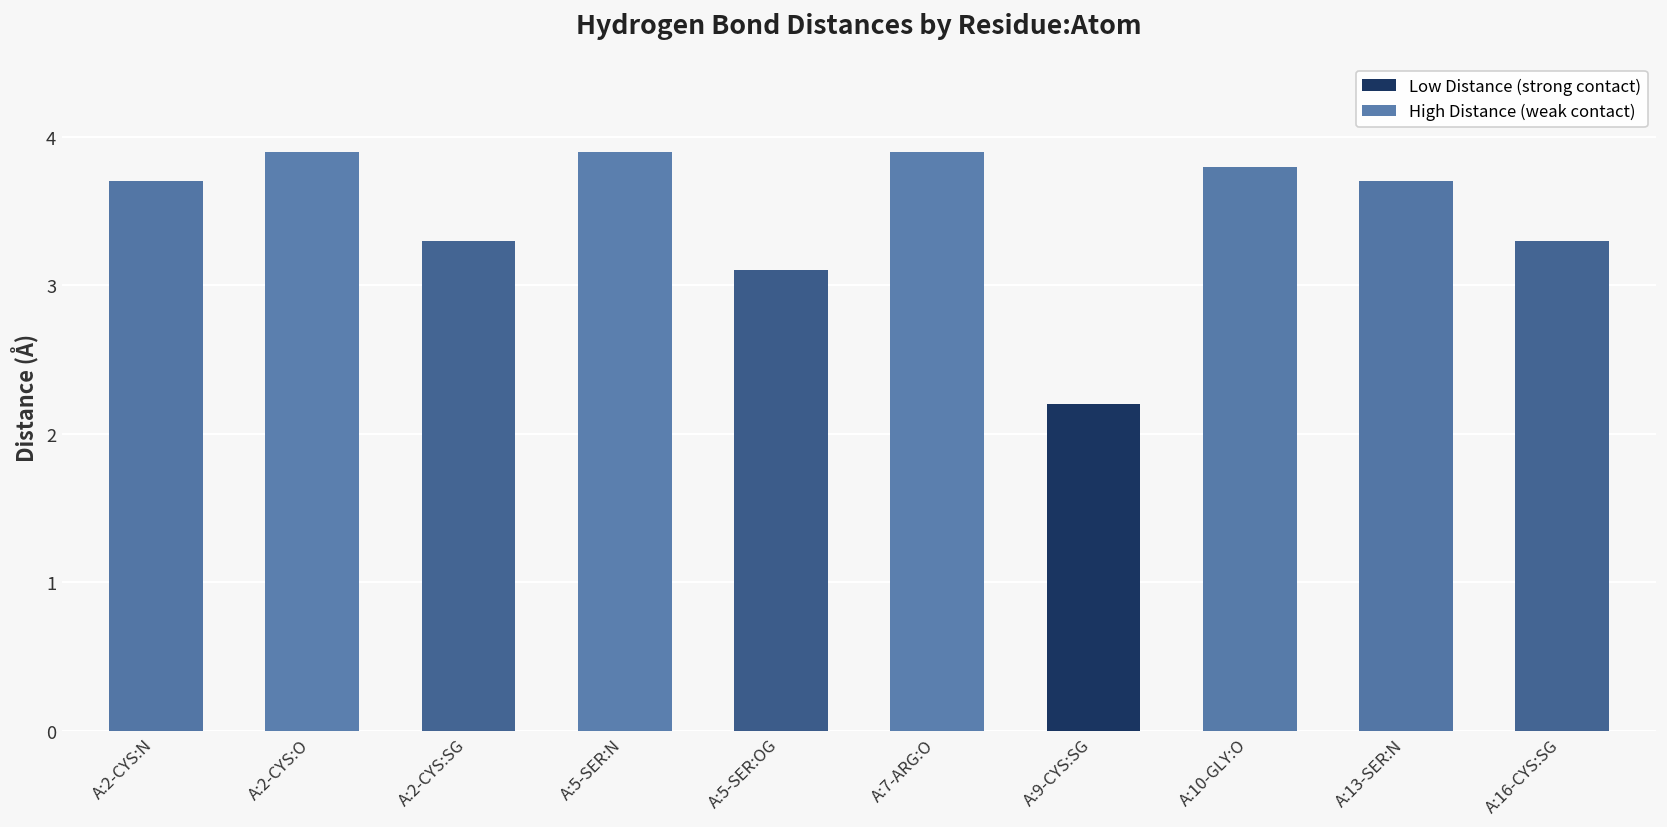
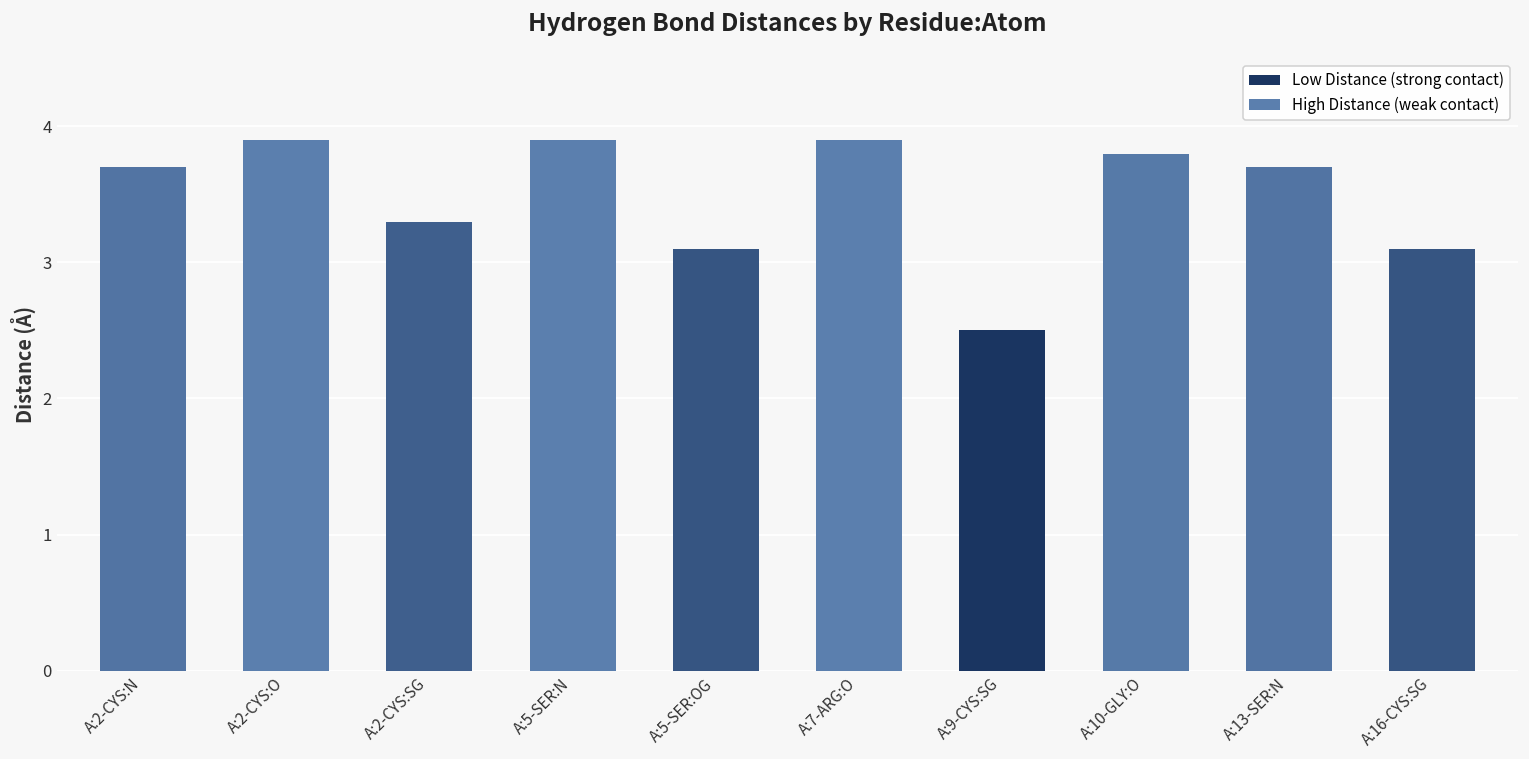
A:9-CYS:SG: 2.2 -> 2.5
A:16-CYS:SG: 3.3 -> 3.1
